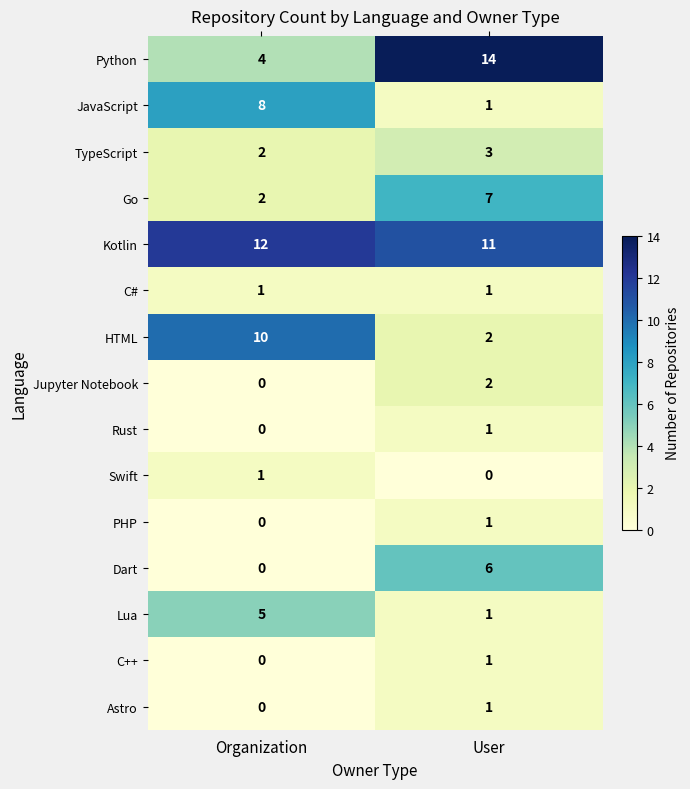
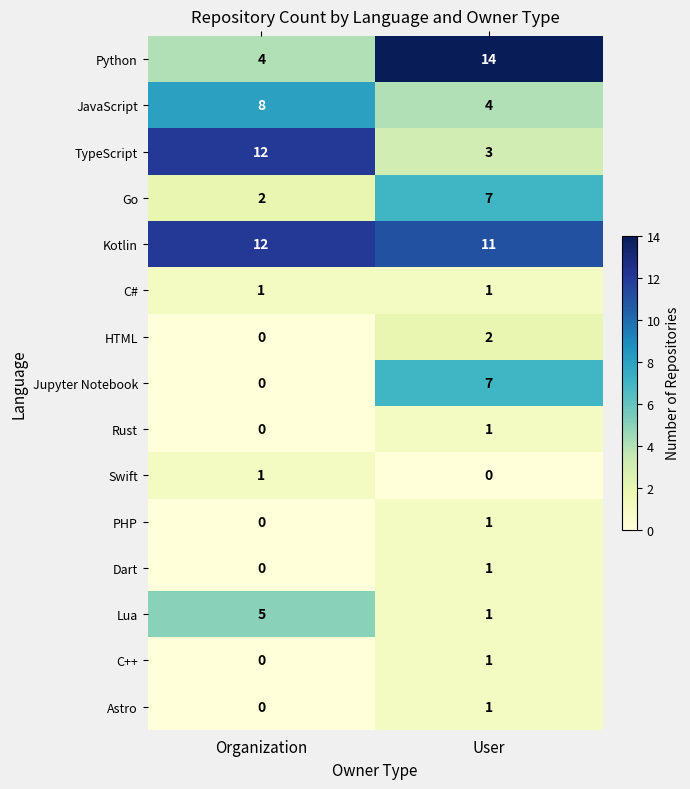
JavaScript, User: 1 -> 4
TypeScript, Organization: 2 -> 12
HTML, Organization: 10 -> 0
Jupyter Notebook, User: 2 -> 7
Dart, User: 6 -> 1
